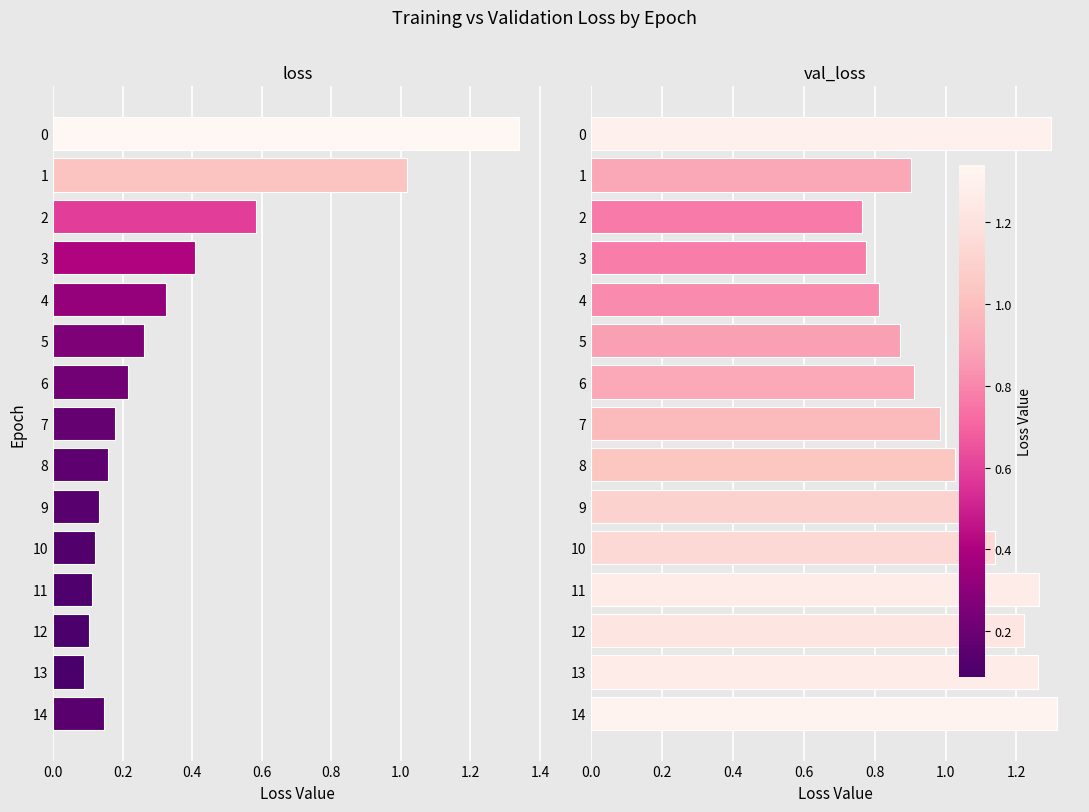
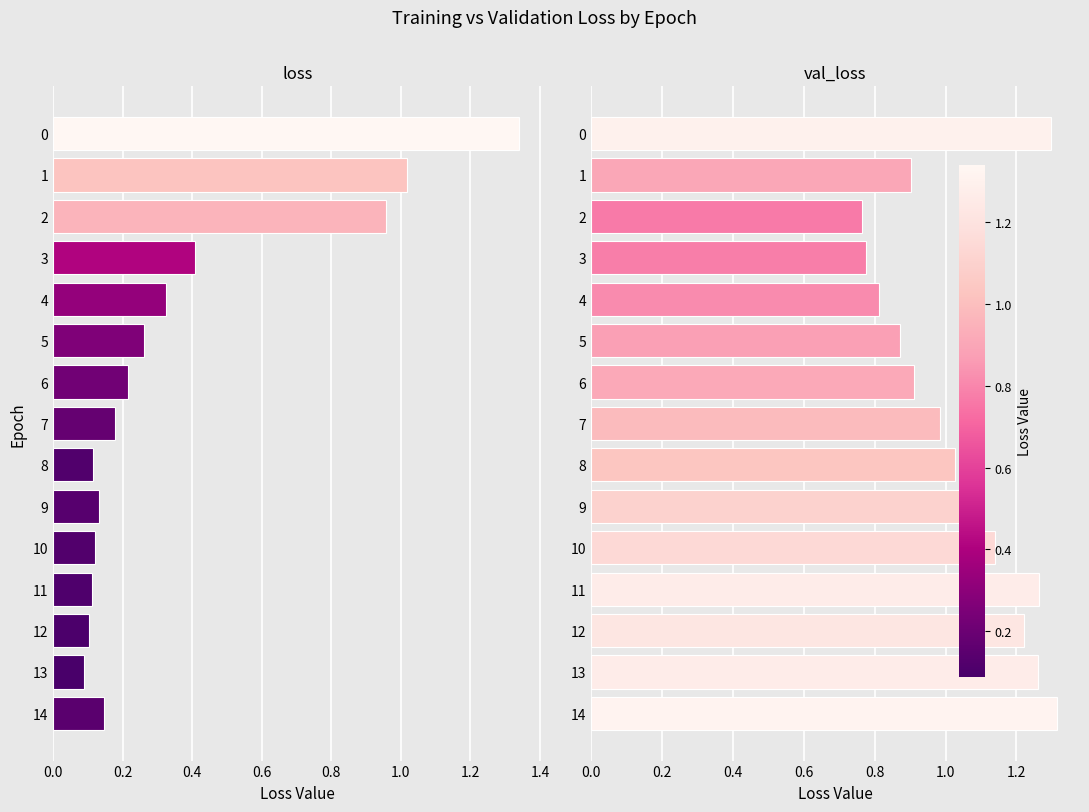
loss, 2: 0.58 -> 0.96
loss, 8: 0.16 -> 0.12
